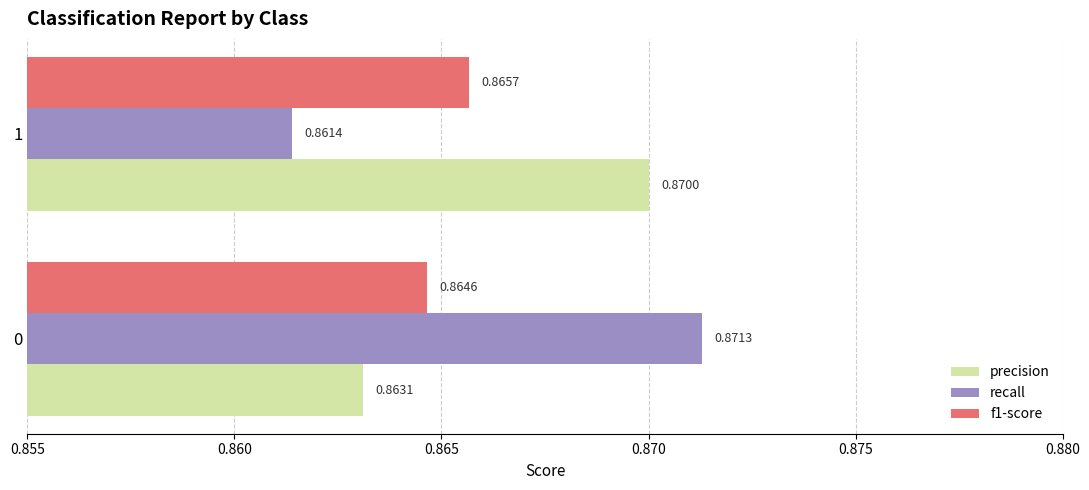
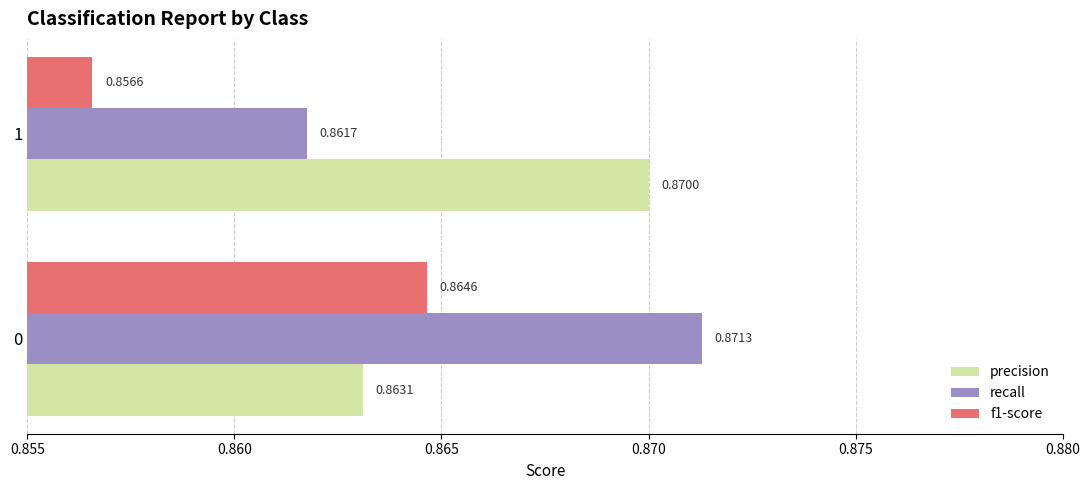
f1-score, 1: 0.8657 -> 0.8566
recall, 1: 0.8614 -> 0.8617
